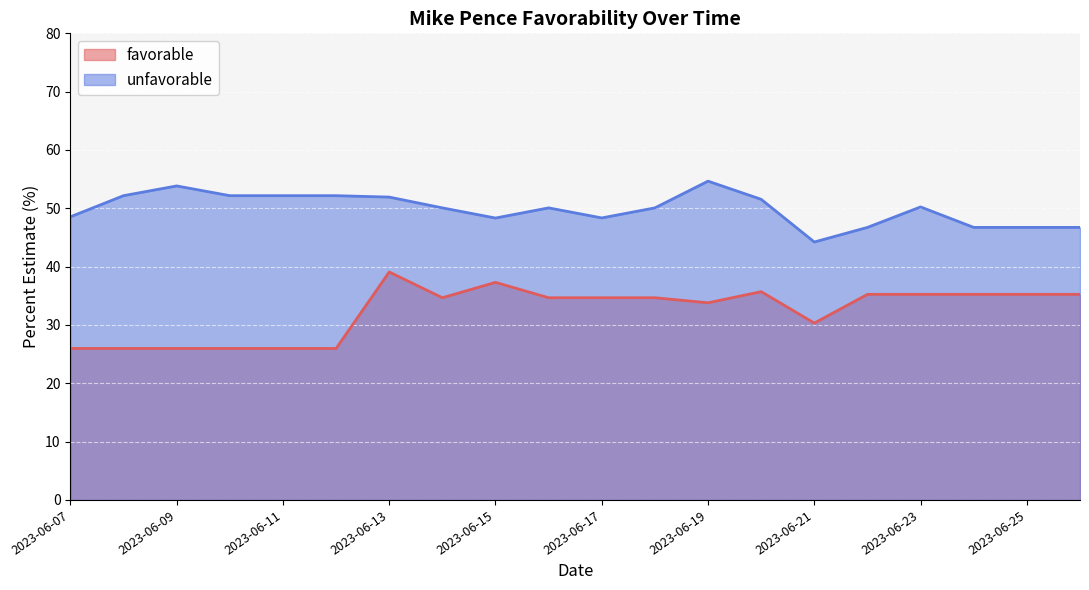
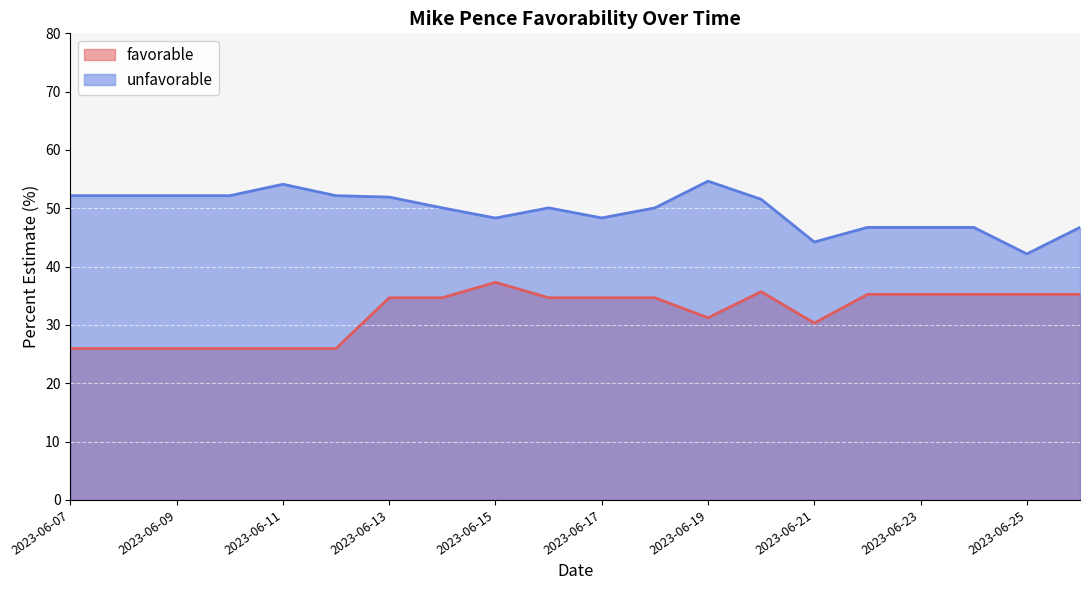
unfavorable, 2023-06-07: 49 -> 52
unfavorable, 2023-06-09: 54 -> 52
unfavorable, 2023-06-11: 52 -> 54
favorable, 2023-06-13: 39 -> 35
favorable, 2023-06-19: 34 -> 31
unfavorable, 2023-06-23: 50 -> 47
unfavorable, 2023-06-25: 47 -> 42
